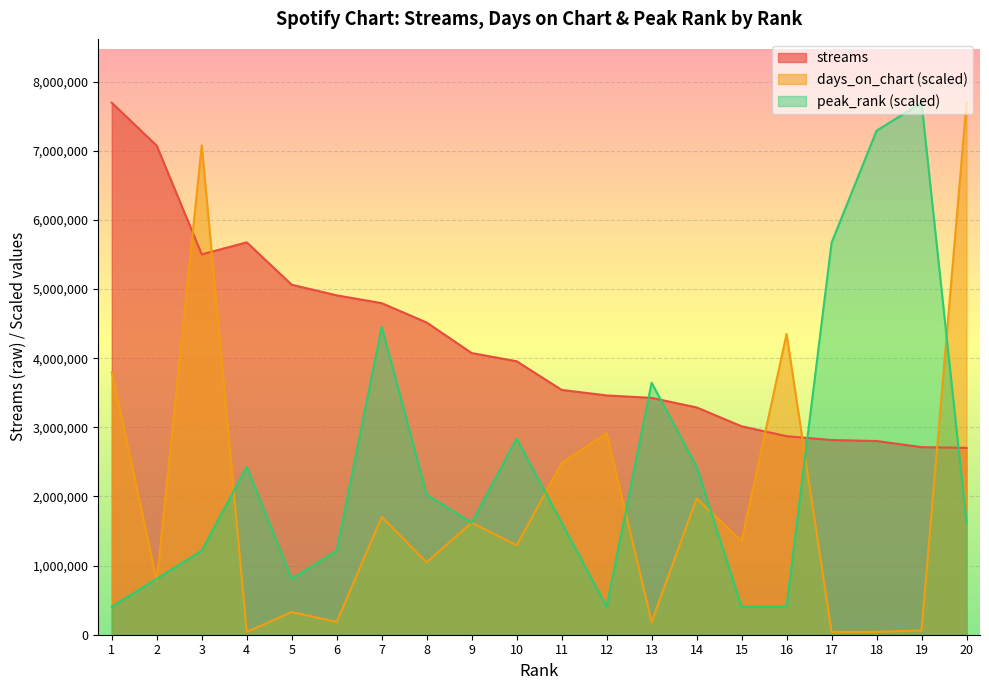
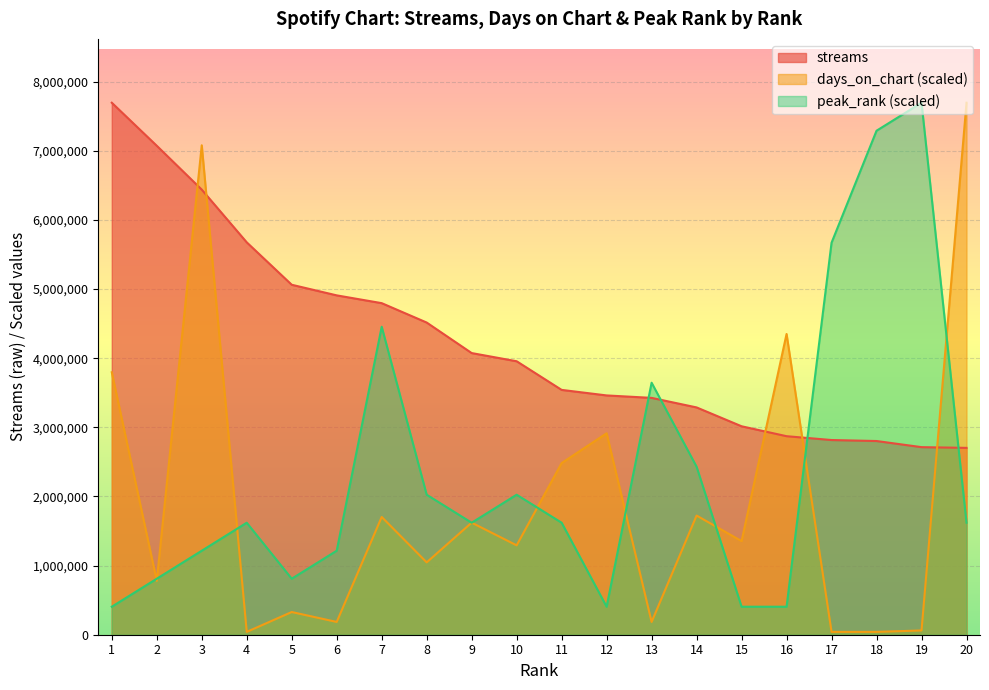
streams, 3: 5,500,000 -> 6,400,000
peak_rank (scaled), 4: 2,400,000 -> 1,600,000
peak_rank (scaled), 10: 2,800,000 -> 2,000,000
days_on_chart (scaled), 14: 2,000,000 -> 1,700,000
